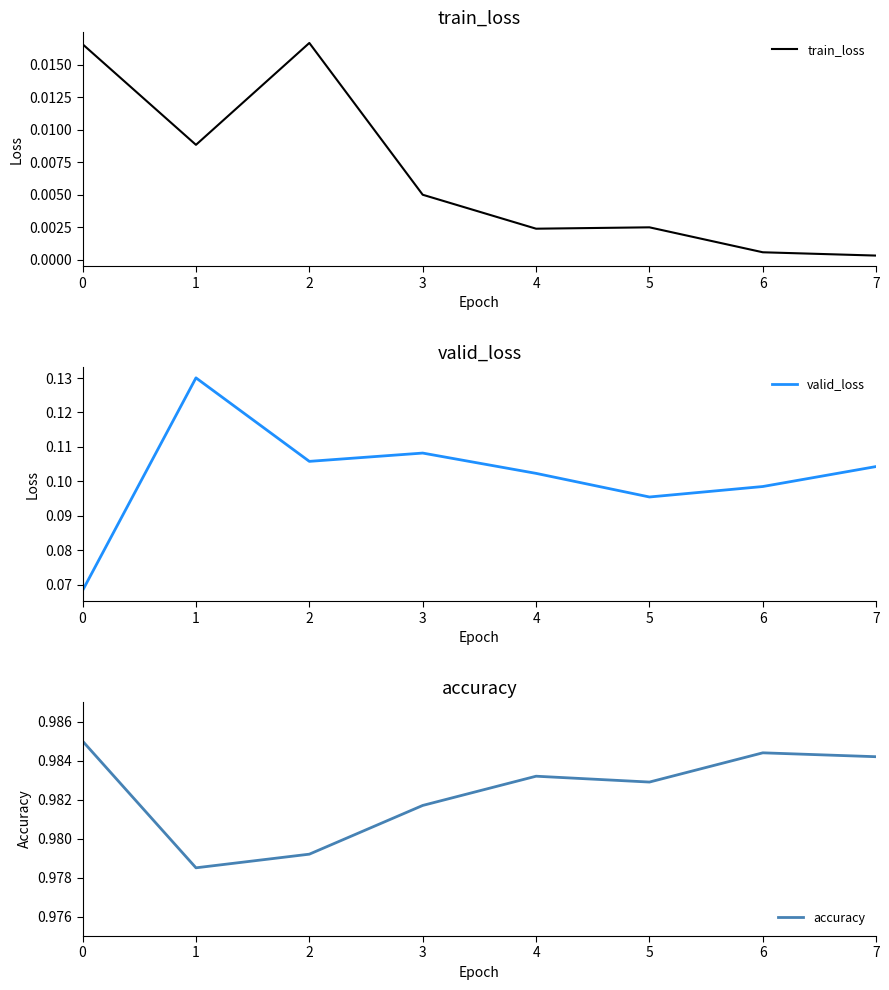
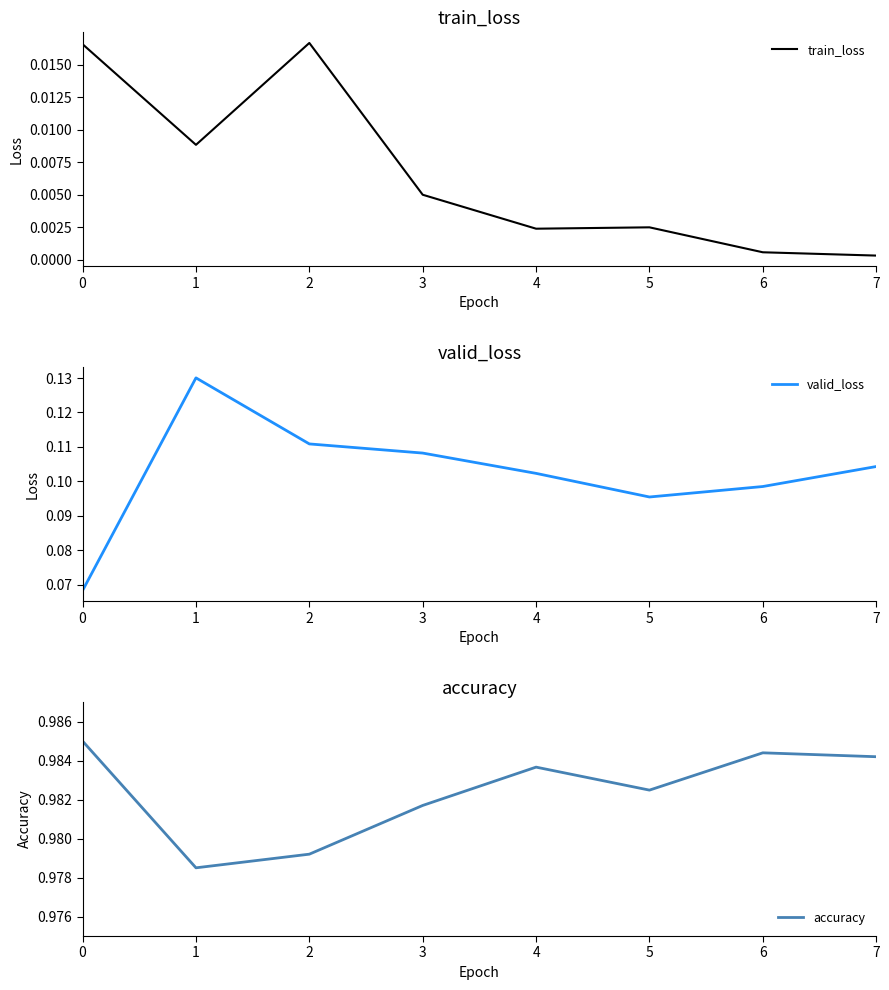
valid_loss, 2: 0.106 -> 0.111
accuracy, 4: 0.9832 -> 0.9837
accuracy, 5: 0.9829 -> 0.9825
